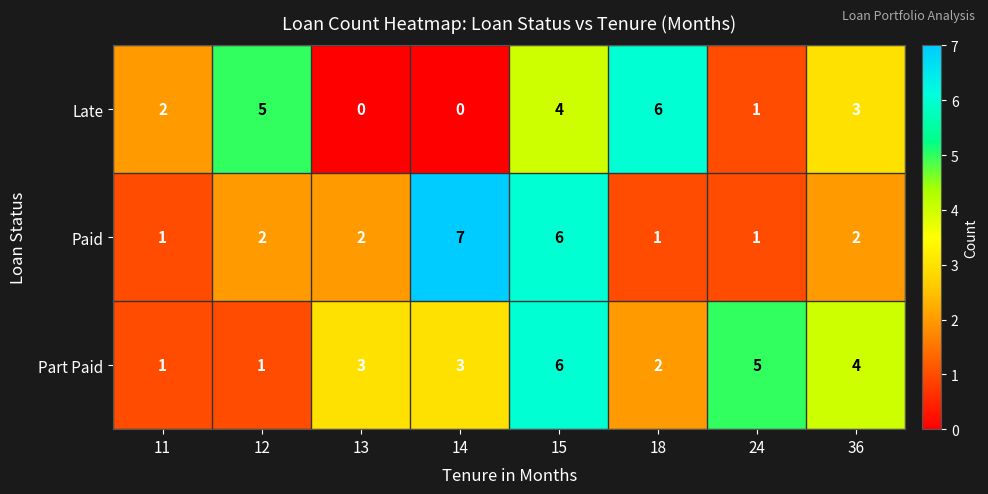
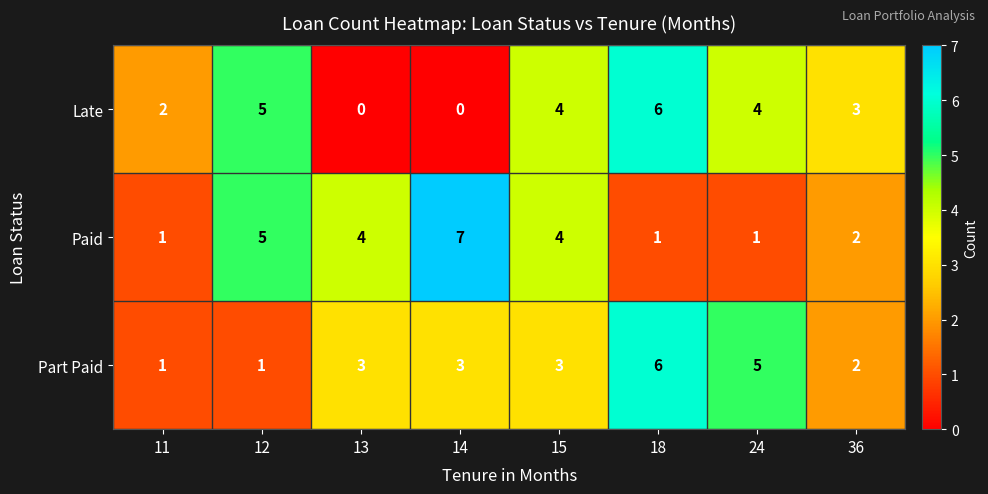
Late, 24: 1 -> 4
Paid, 12: 2 -> 5
Paid, 13: 2 -> 4
Paid, 15: 6 -> 4
Part Paid, 15: 6 -> 3
Part Paid, 18: 2 -> 6
Part Paid, 36: 4 -> 2
